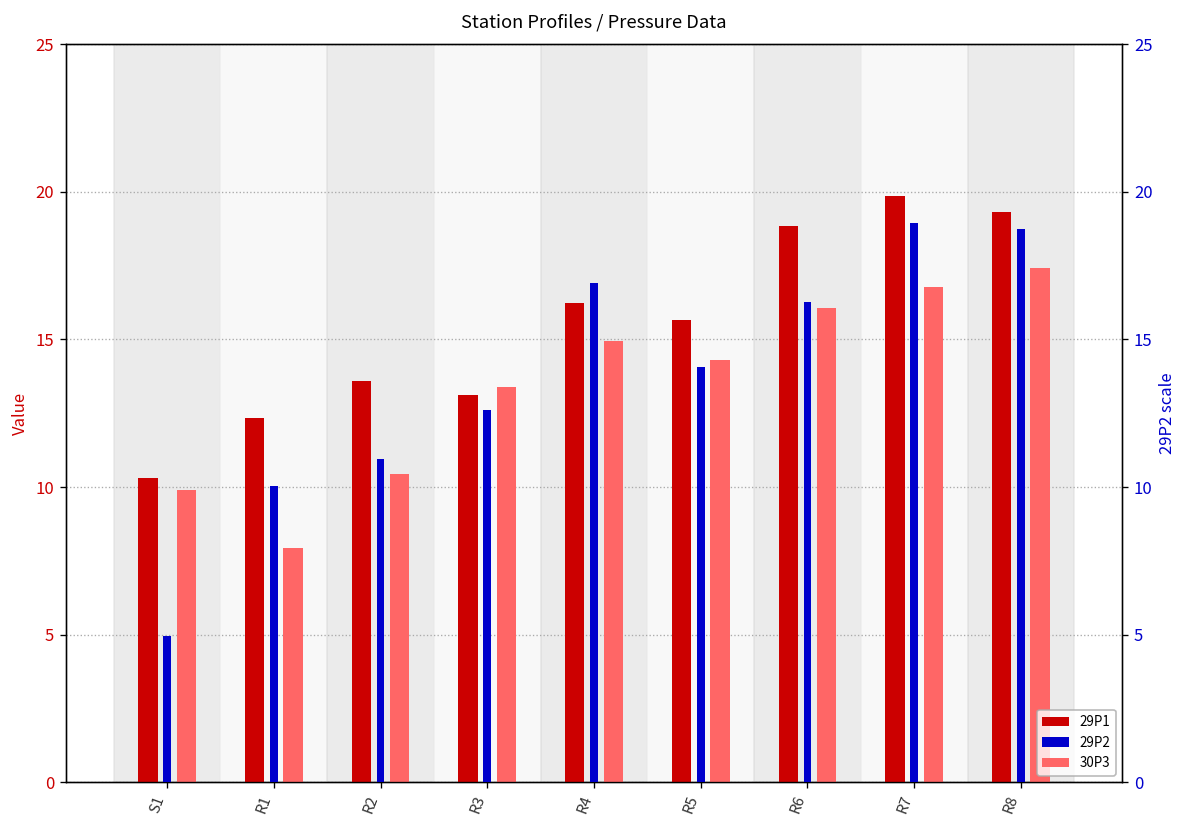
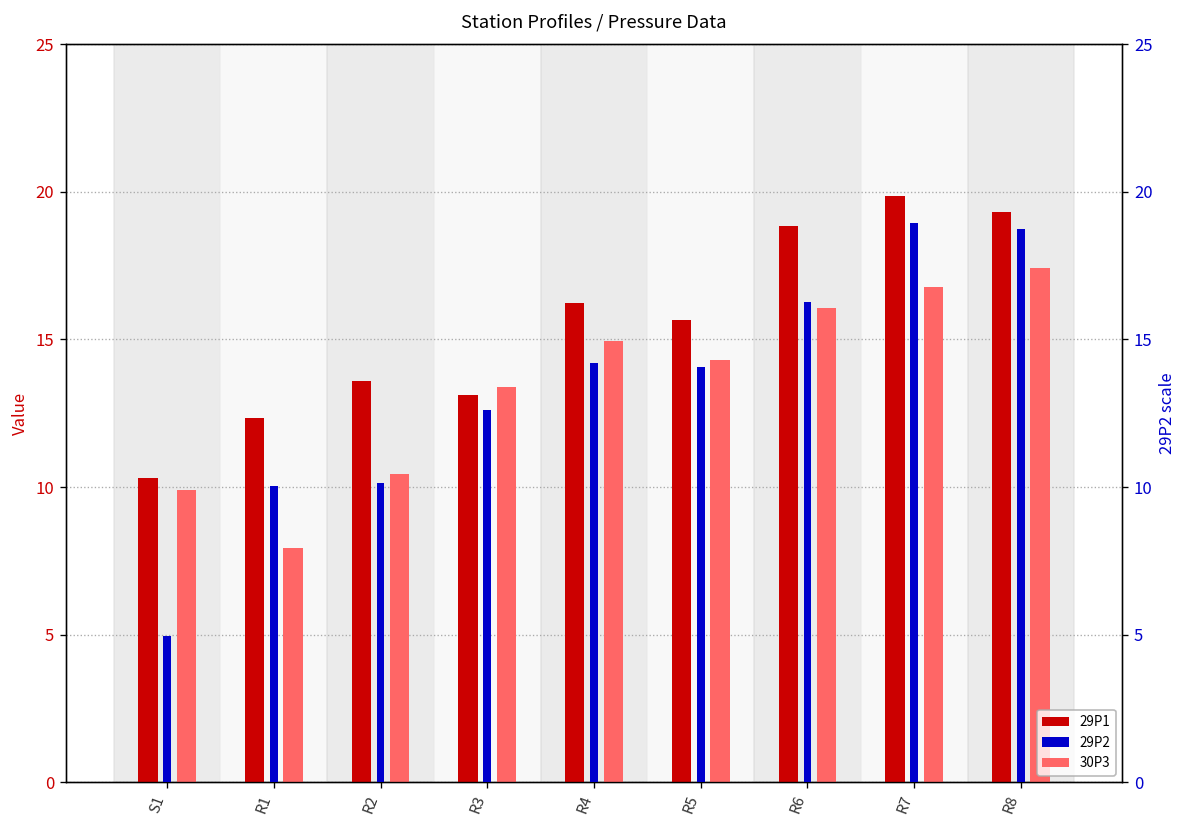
29P2, R2: 10.9 -> 10.1
29P2, R4: 16.9 -> 14.2
